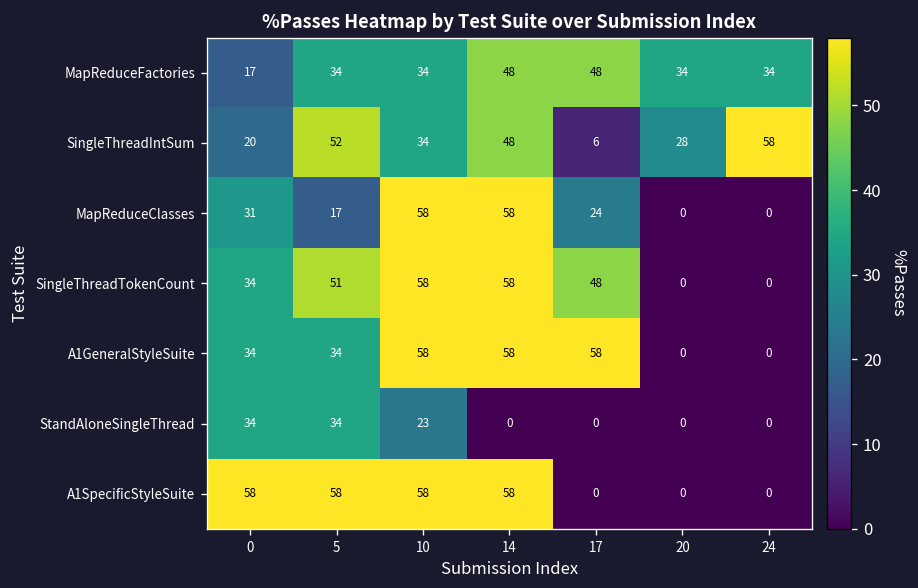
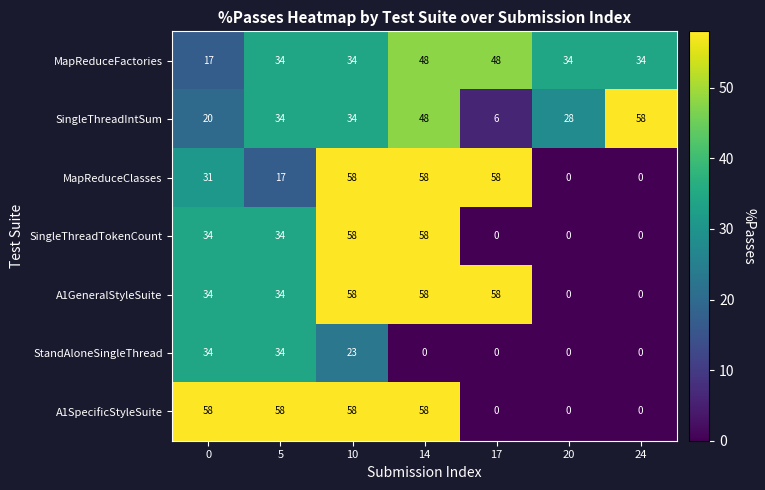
SingleThreadIntSum, 5: 52 -> 34
MapReduceClasses, 17: 24 -> 58
SingleThreadTokenCount, 5: 51 -> 34
SingleThreadTokenCount, 17: 48 -> 0
